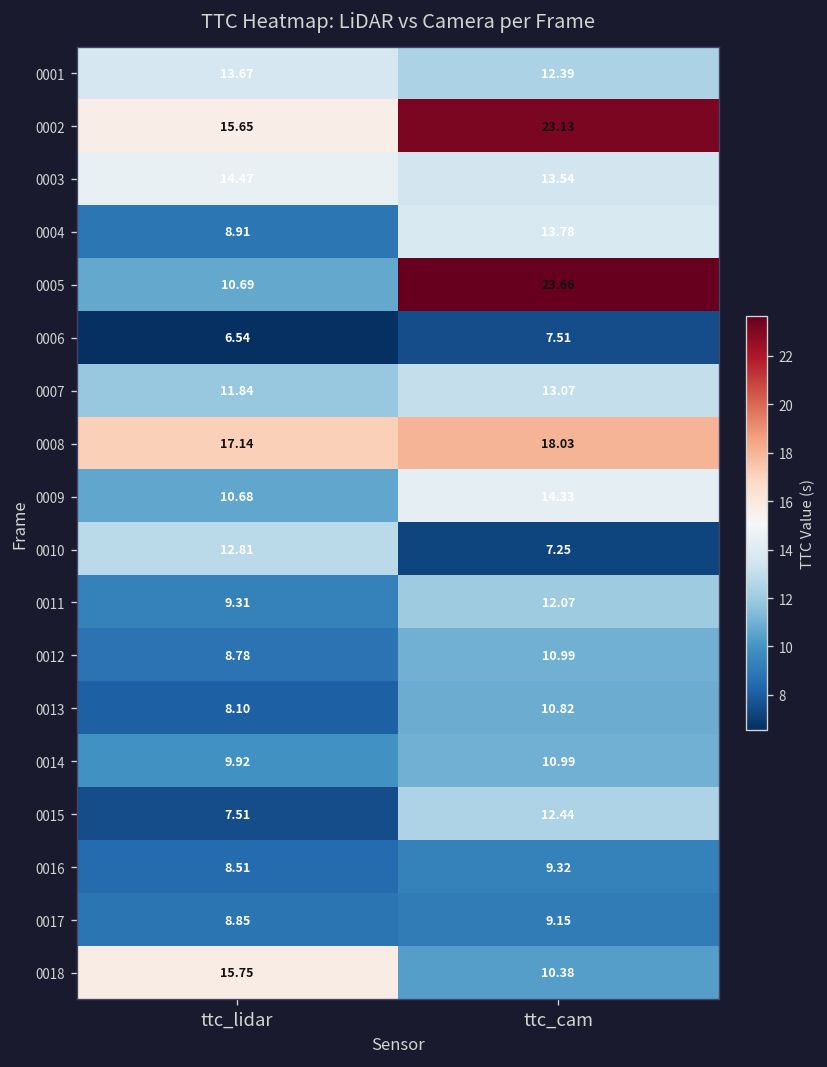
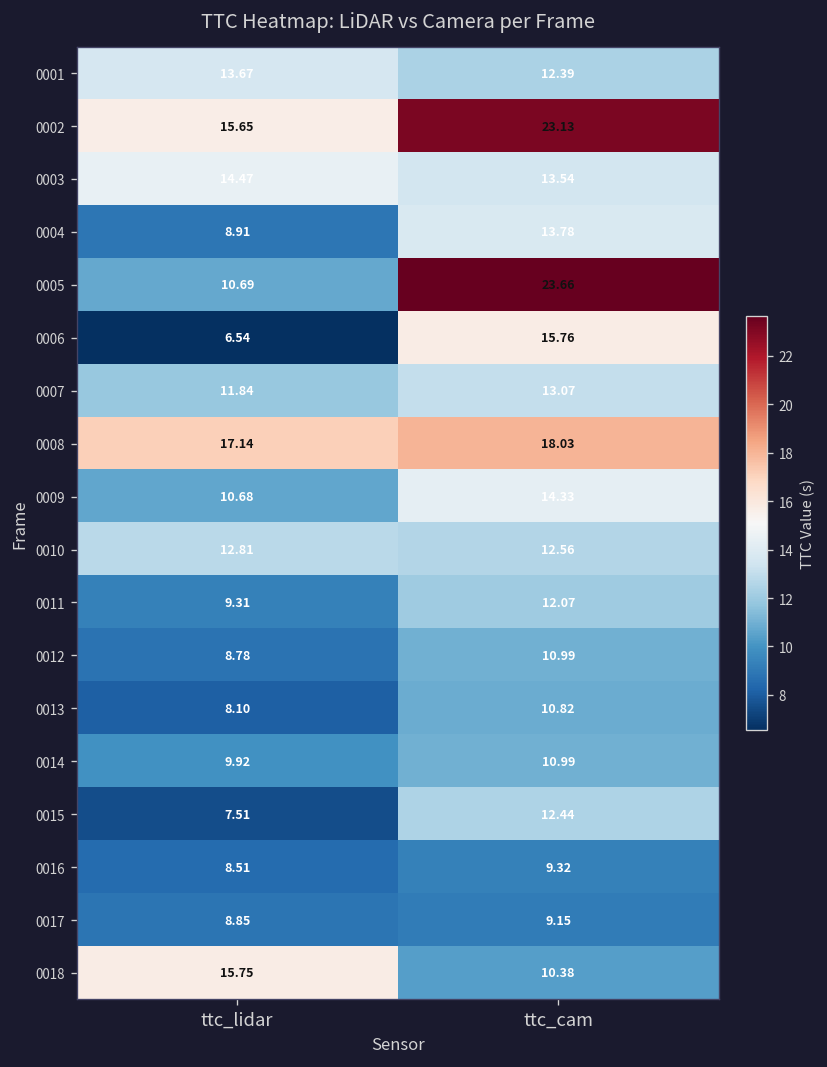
0006, ttc_cam: 7.51 -> 15.76
0010, ttc_cam: 7.25 -> 12.56
